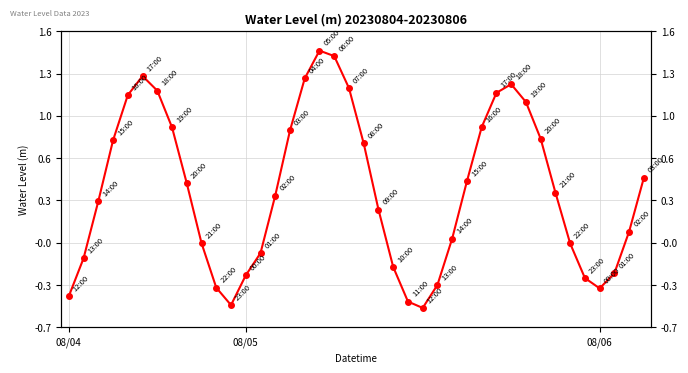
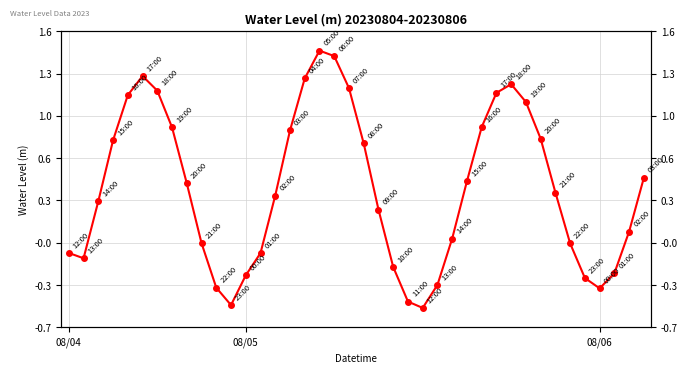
08/04: -0.43 -> -0.10
